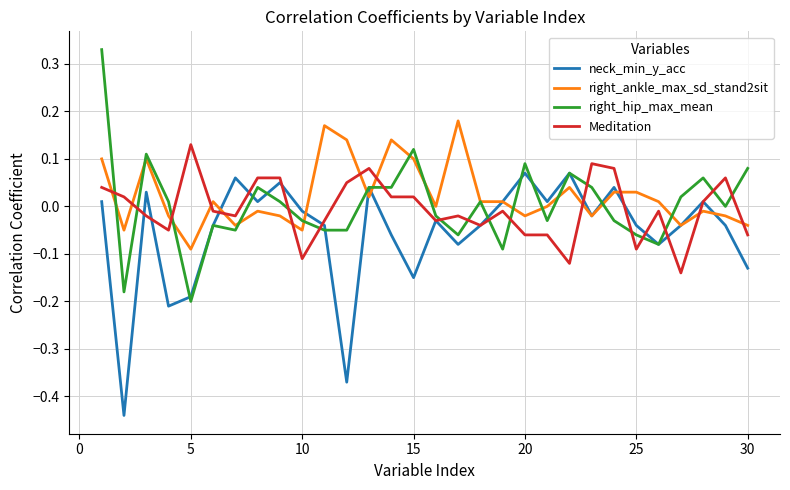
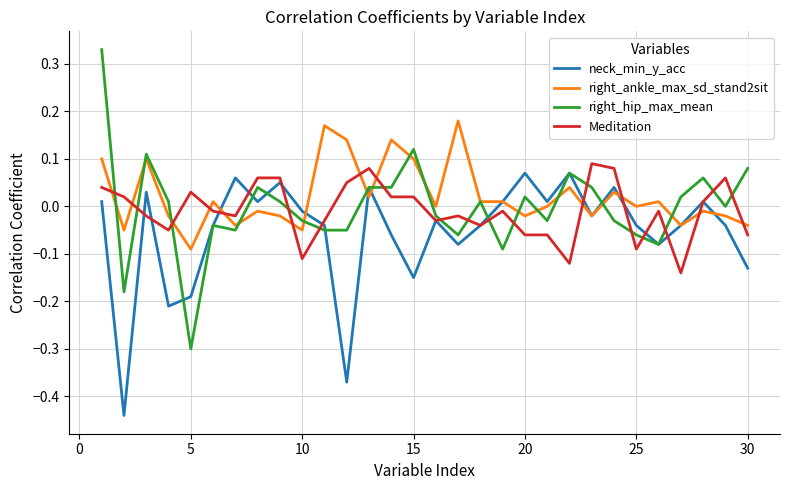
right_hip_max_mean, 5: -0.2 -> -0.3
Meditation, 5: 0.13 -> 0.03
right_hip_max_mean, 20: 0.09 -> 0.02
right_ankle_max_sd_stand2sit, 25: 0.03 -> 0.00
